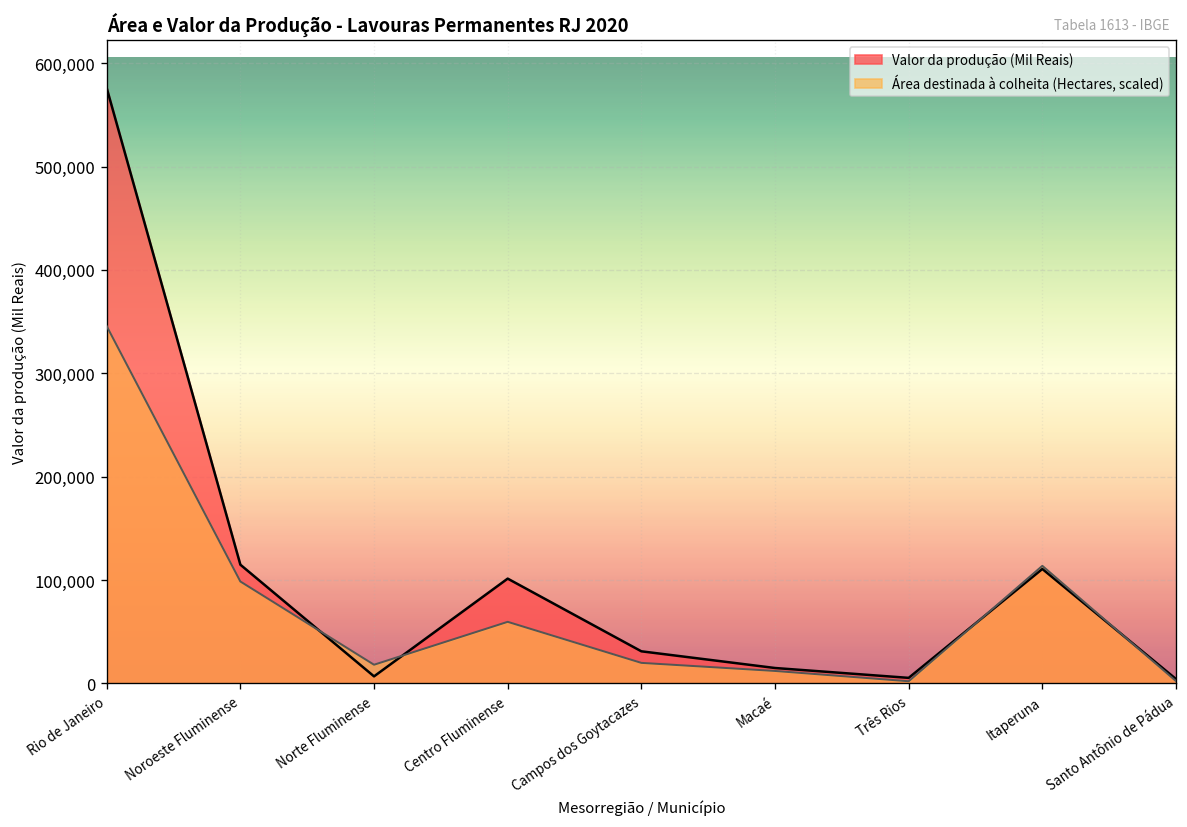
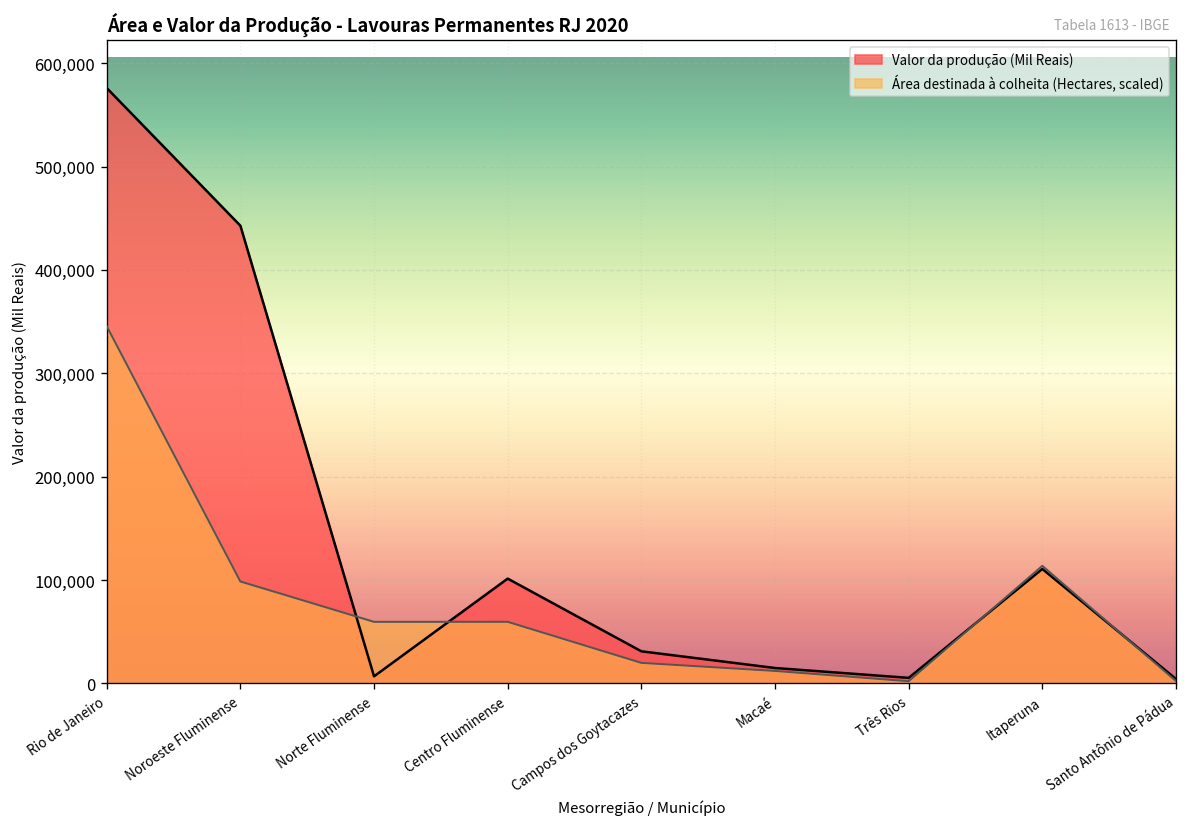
Valor da produção (Mil Reais), Noroeste Fluminense: 110,000 -> 440,000
Área destinada à colheita (Hectares, scaled), Norte Fluminense: 20,000 -> 60,000
